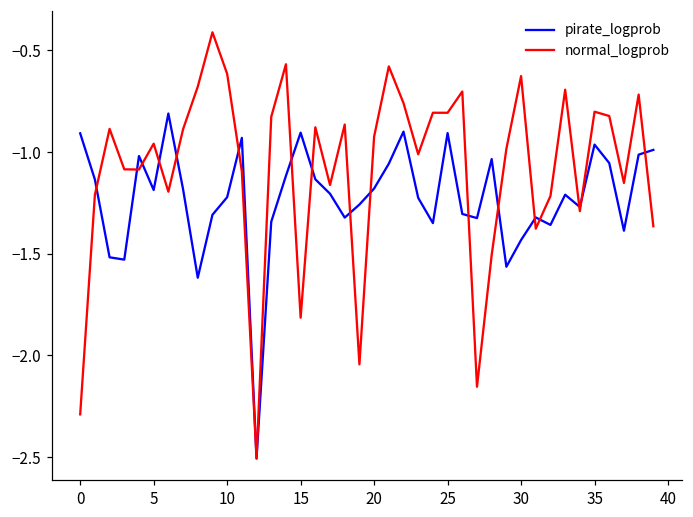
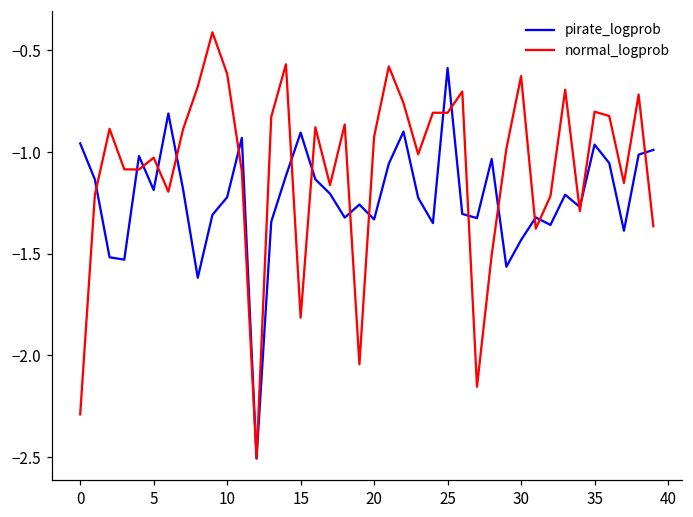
pirate_logprob, 0: -0.91 -> -0.96
normal_logprob, 5: -0.96 -> -1.03
pirate_logprob, 20: -1.18 -> -1.33
pirate_logprob, 25: -0.91 -> -0.59
